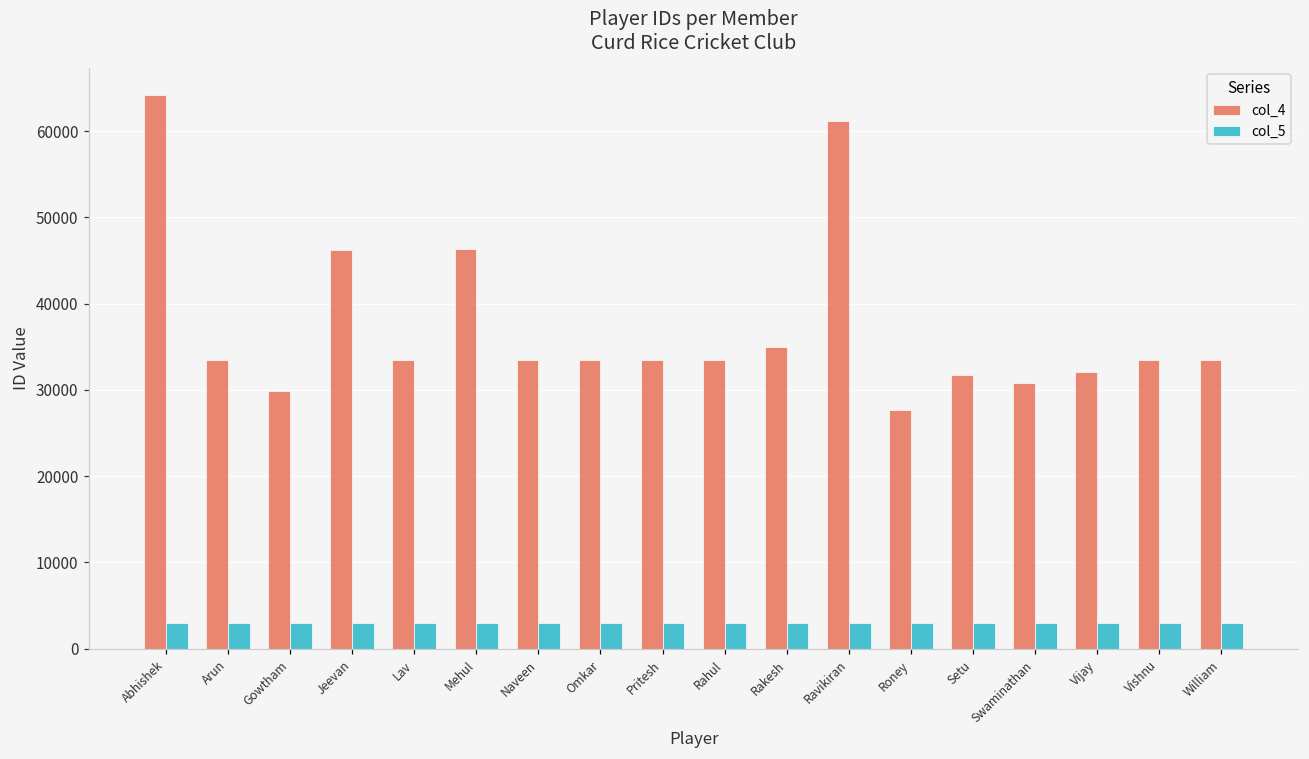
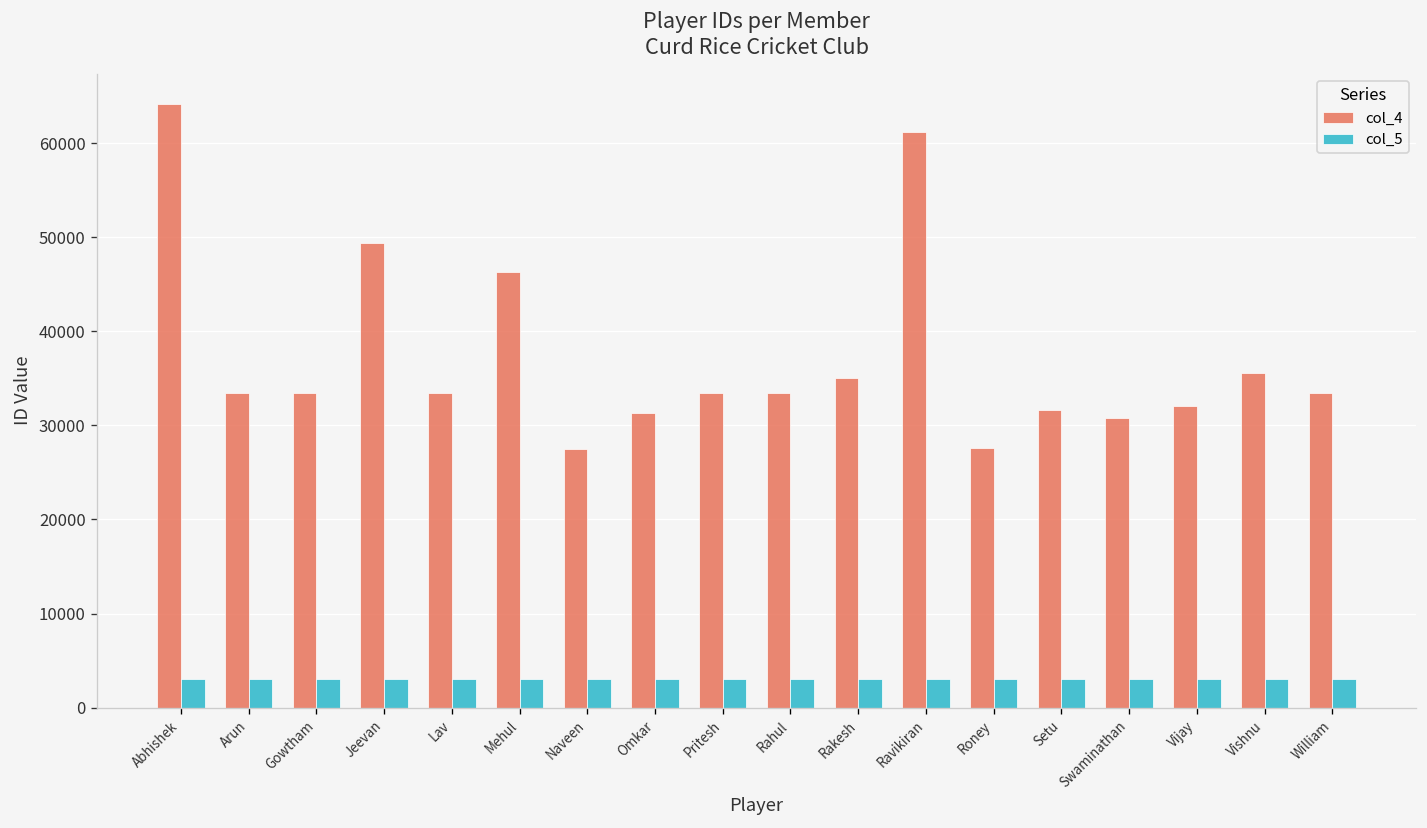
col_4, Gowtham: 30000 -> 33000
col_4, Jeevan: 46000 -> 49000
col_4, Naveen: 33000 -> 28000
col_4, Omkar: 33000 -> 31000
col_4, Vishnu: 33000 -> 36000
